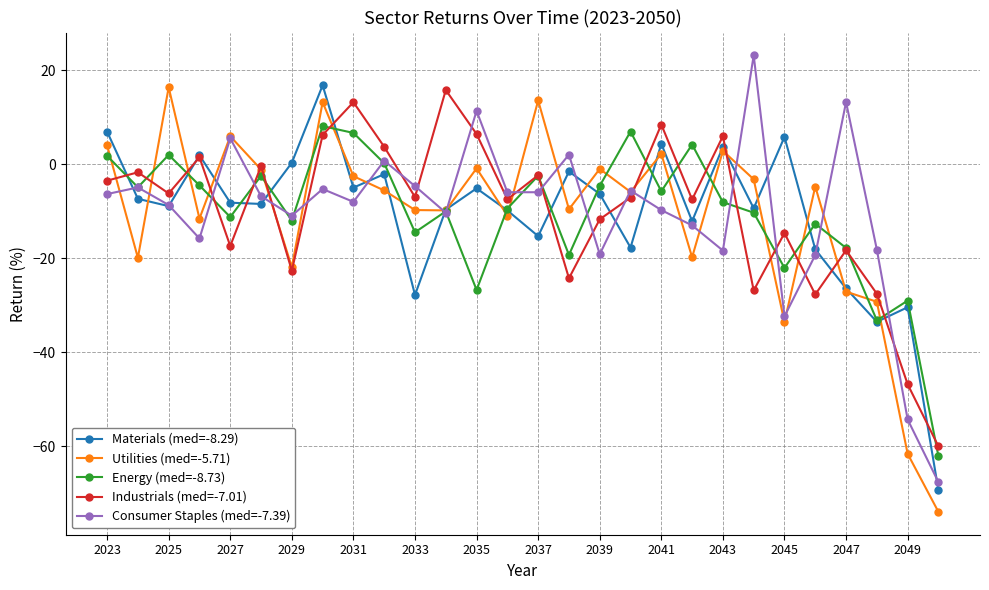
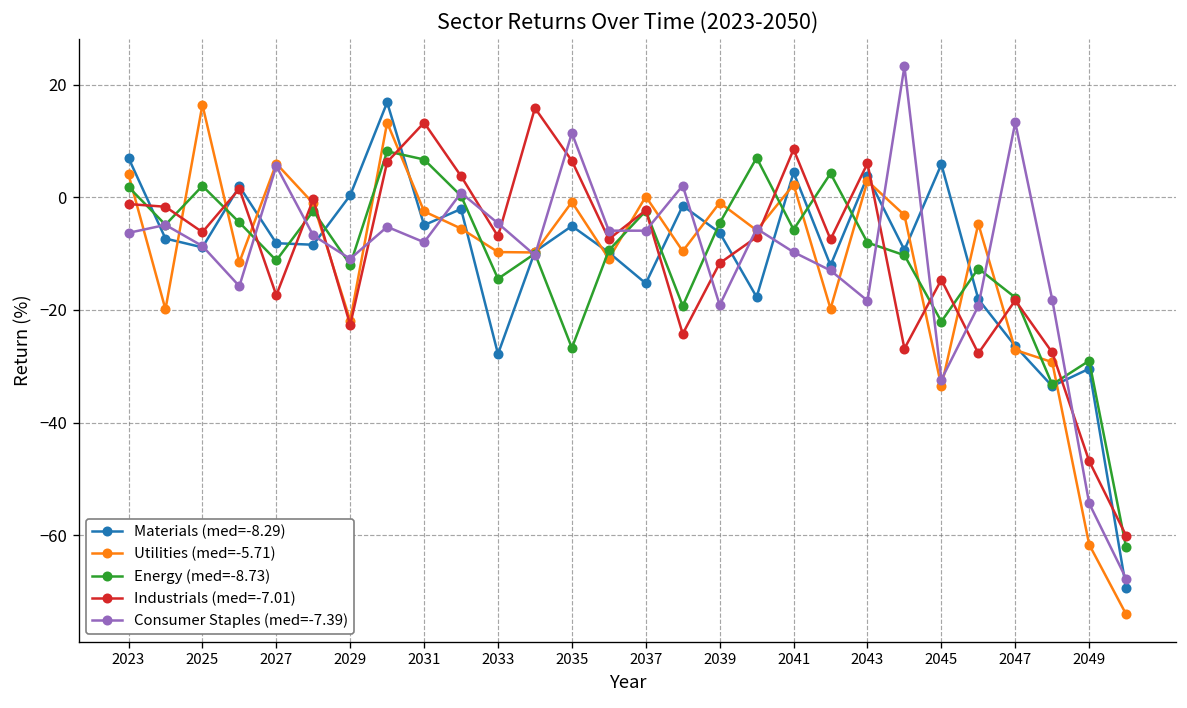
Industrials (med=-7.01), 2023: -3 -> -1
Utilities (med=-5.71), 2037: 14 -> 0
